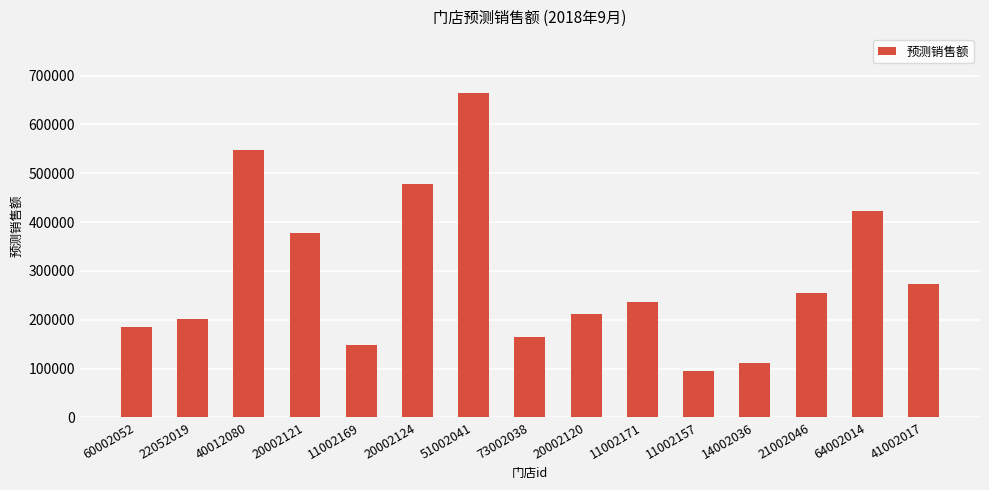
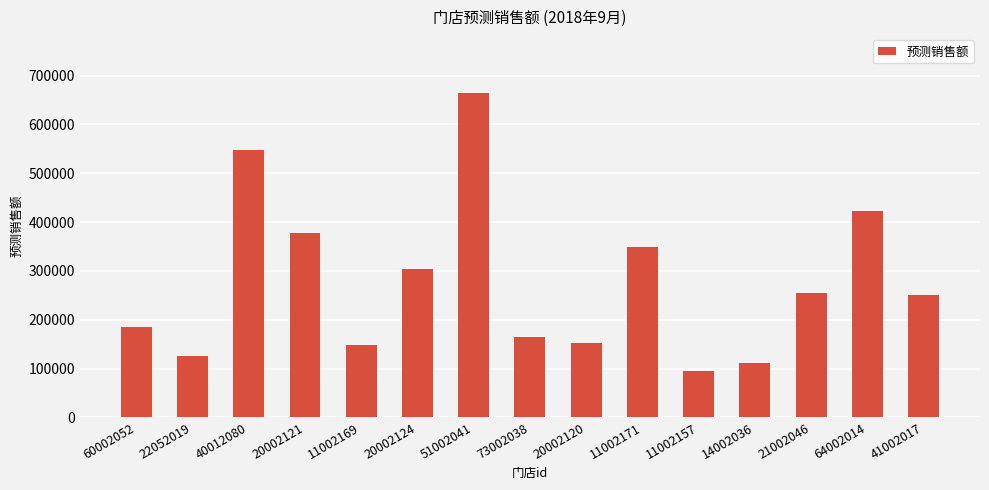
22052019: 200000 -> 130000
20002124: 480000 -> 300000
20002120: 210000 -> 150000
11002171: 240000 -> 350000
41002017: 270000 -> 250000
